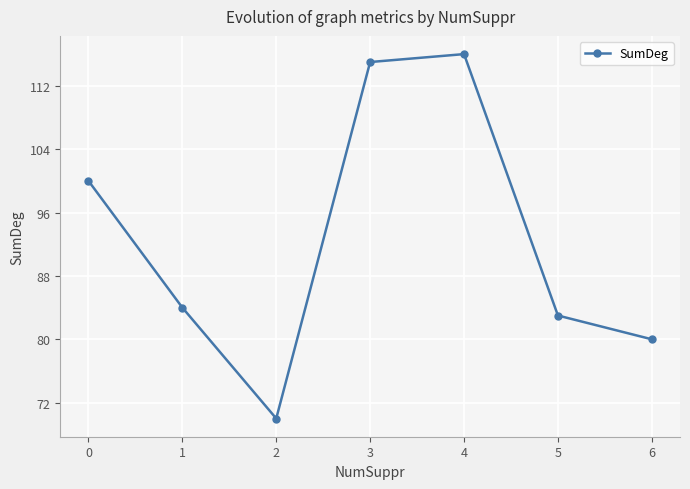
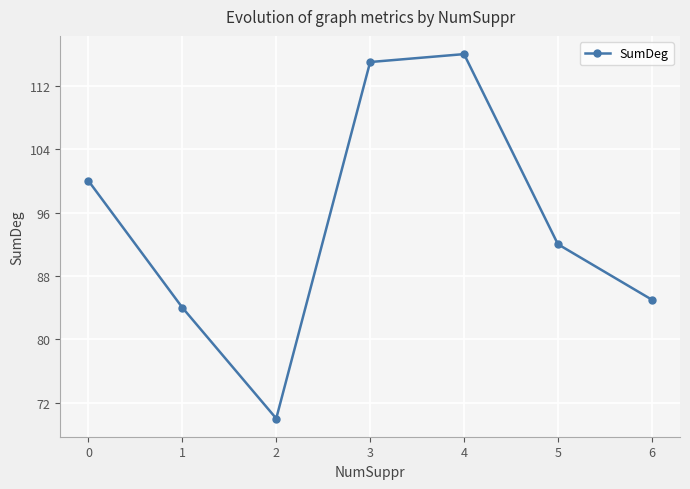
5: 83 -> 92
6: 80 -> 85
